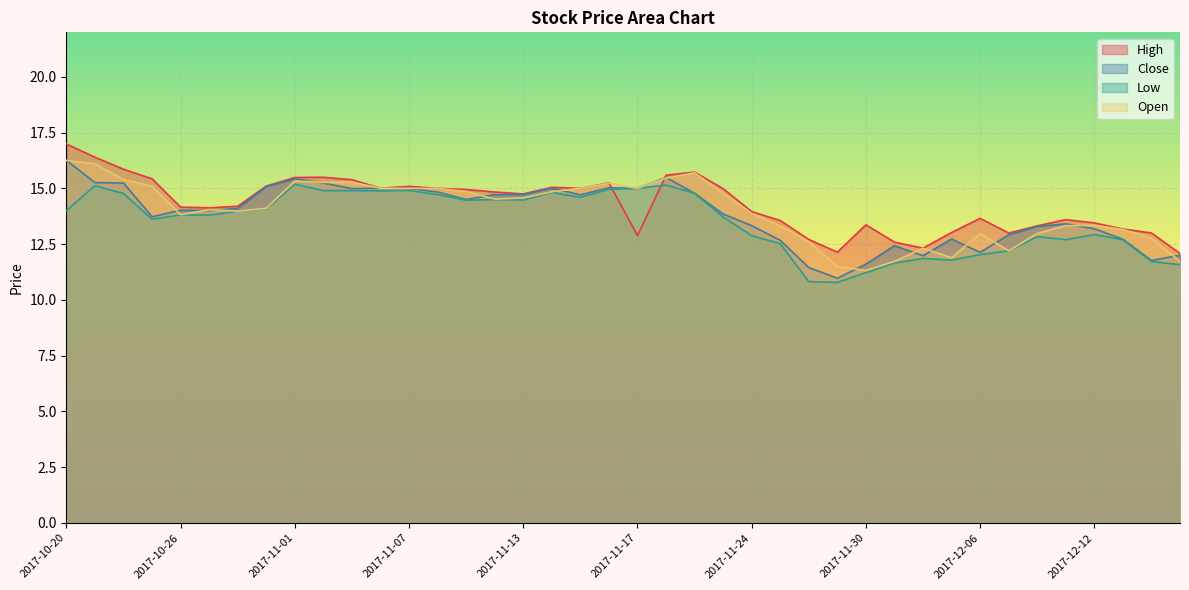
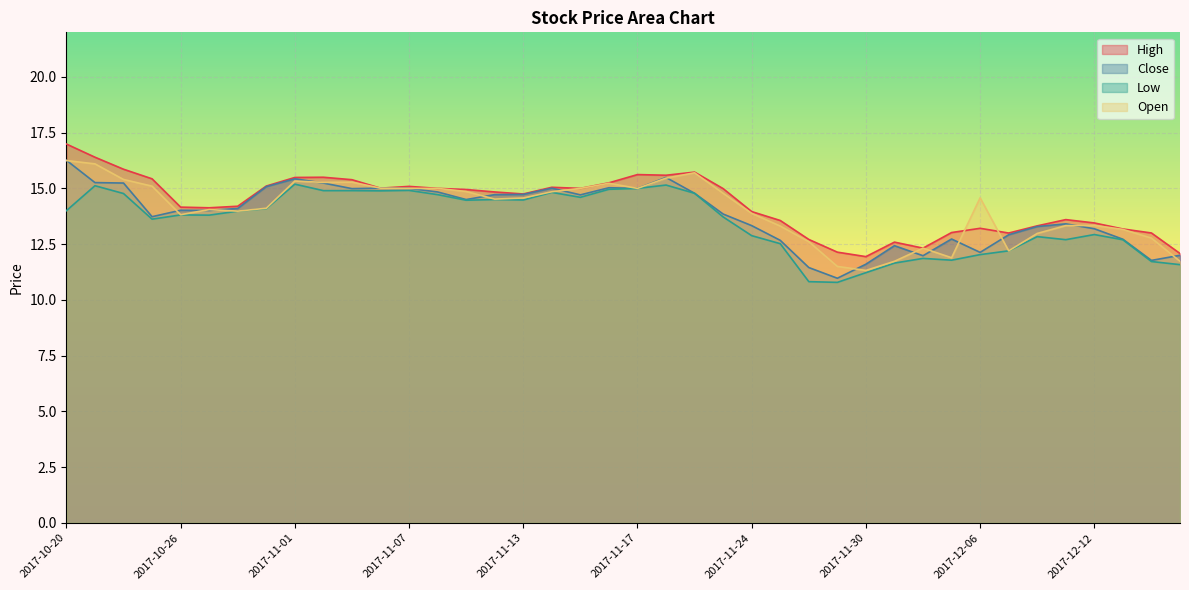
High, 2017-11-17: 12.9 -> 15.6
High, 2017-11-30: 13.4 -> 11.9
High, 2017-12-06: 13.7 -> 13.2
Open, 2017-12-06: 13.0 -> 14.6
